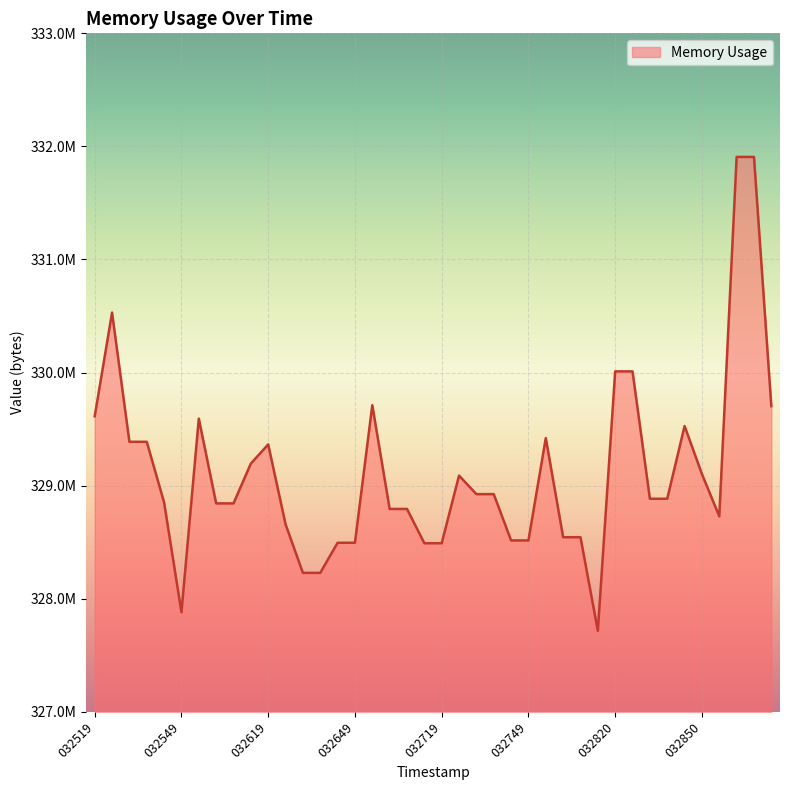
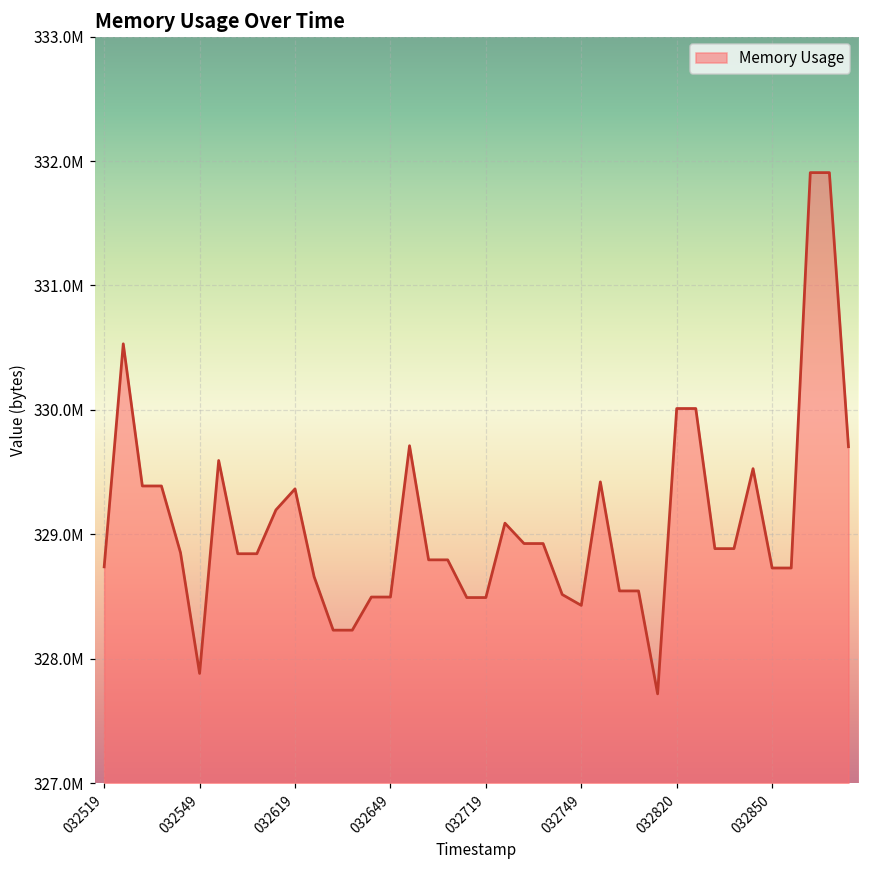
032519: 329610000 -> 328740000
032749: 328520000 -> 328430000
032850: 329100000 -> 328730000
